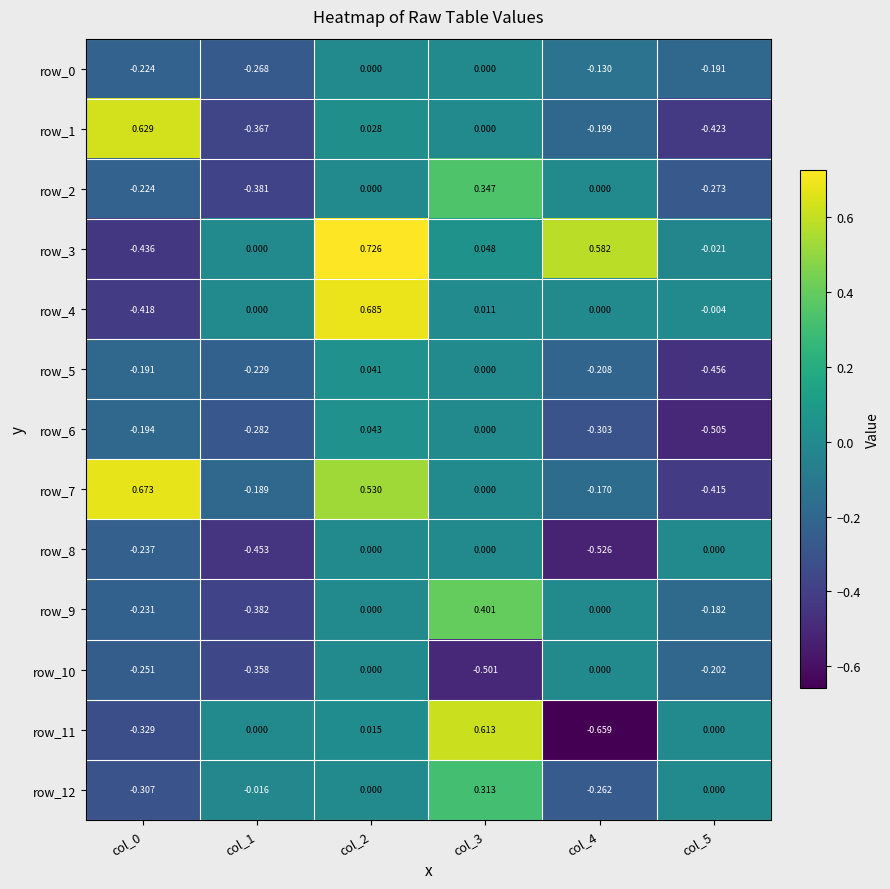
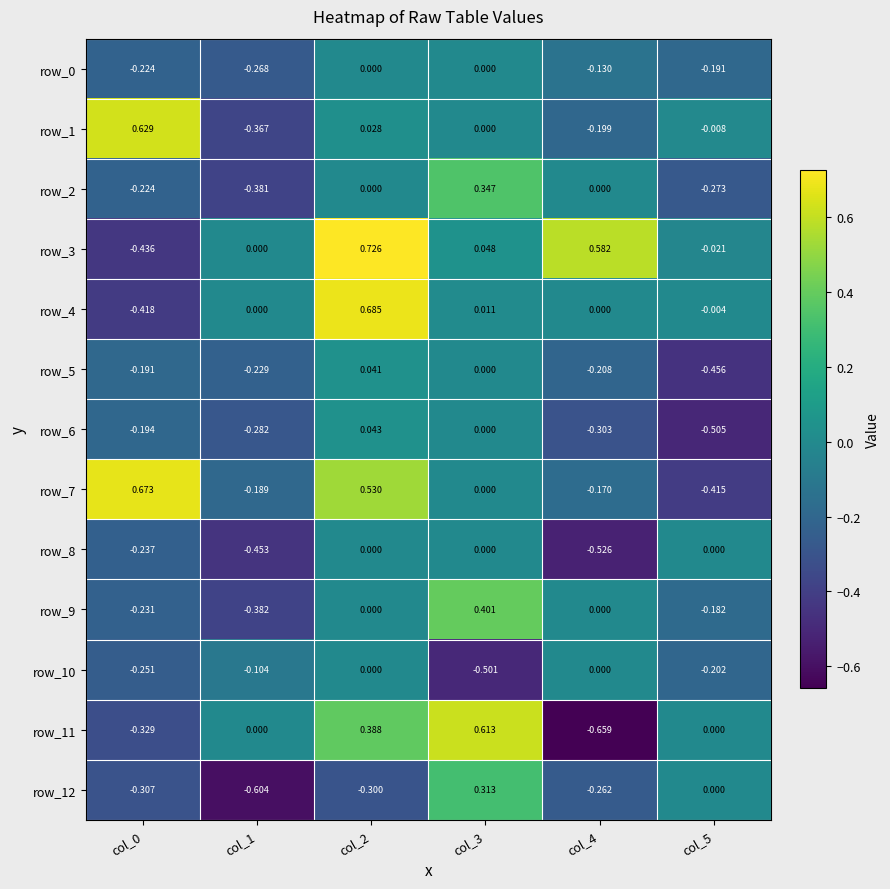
row_1, col_5: -0.423 -> -0.008
row_10, col_1: -0.358 -> -0.104
row_11, col_2: 0.015 -> 0.388
row_12, col_1: -0.016 -> -0.604
row_12, col_2: 0.000 -> -0.300
